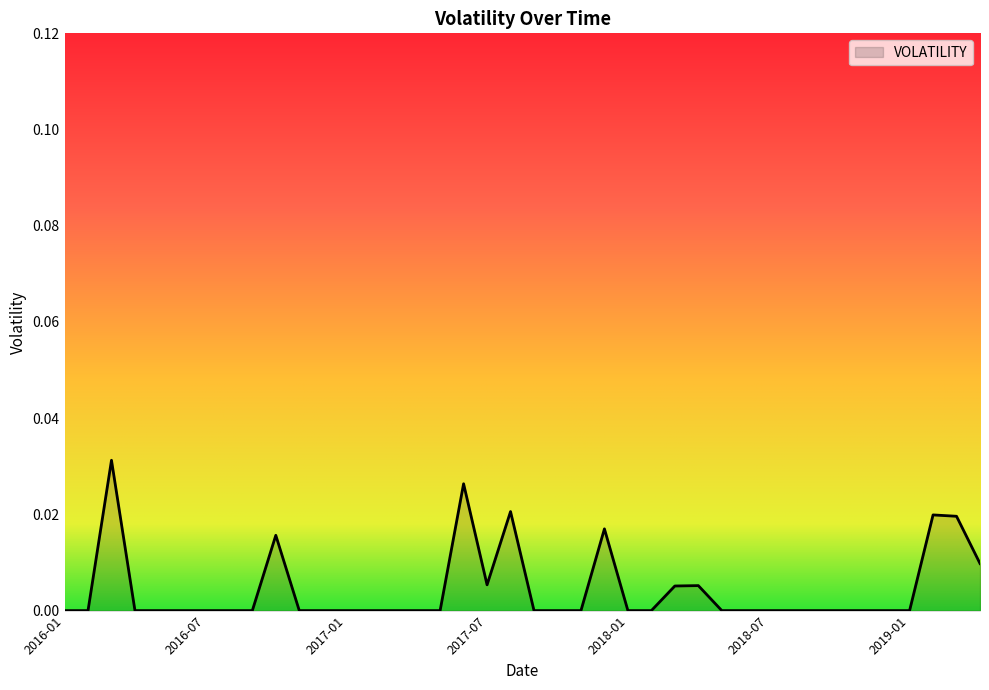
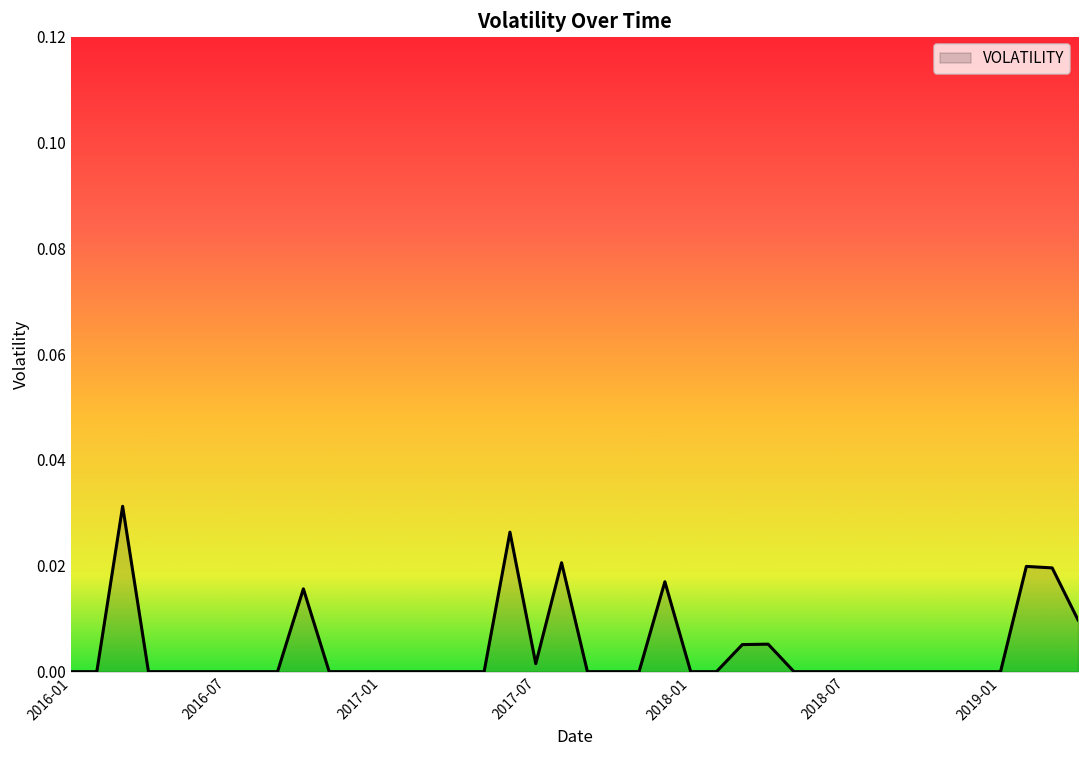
2017-07: 0.005 -> 0.002
